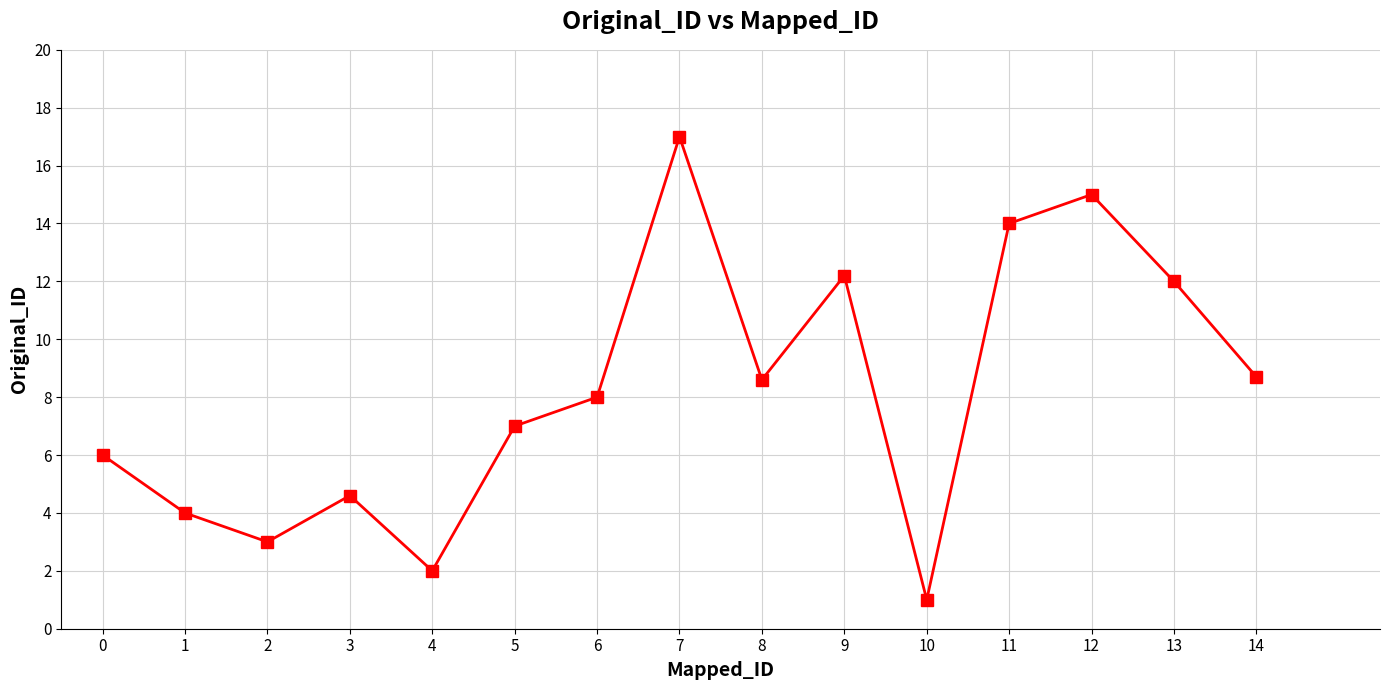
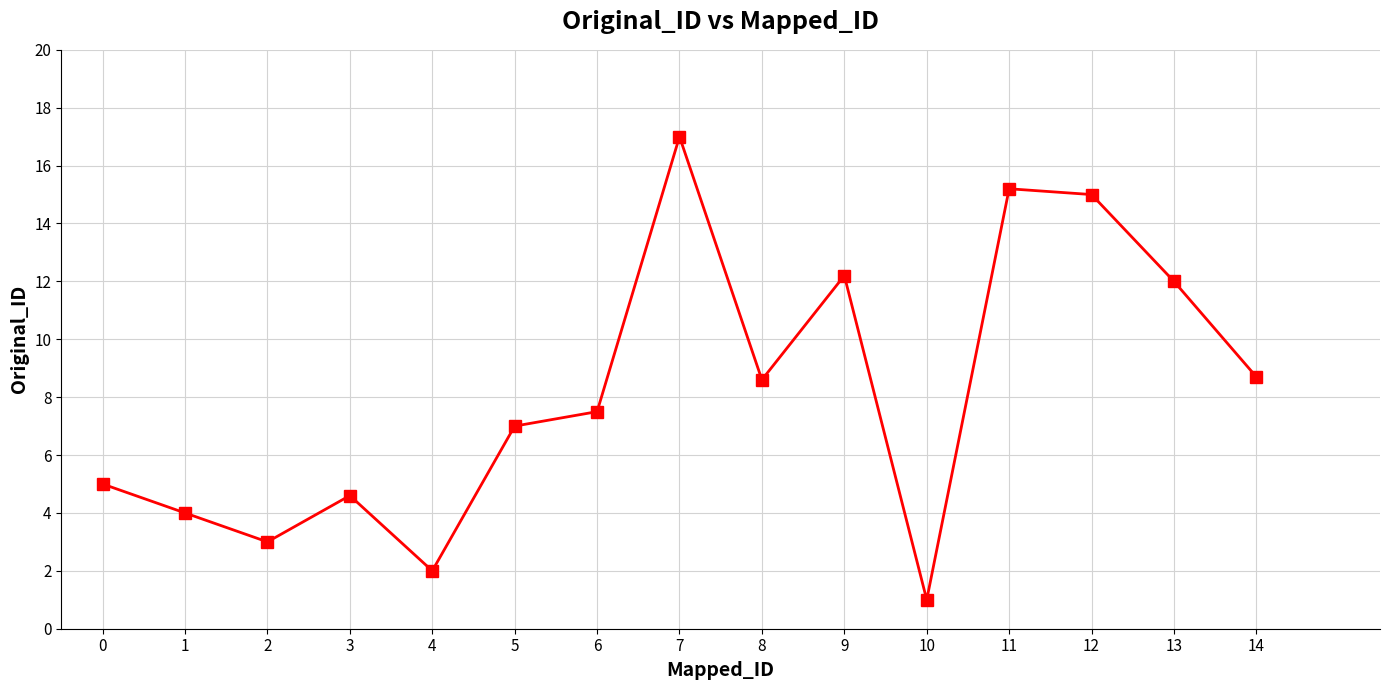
0: 6 -> 5
6: 8.0 -> 7.5
11: 14.0 -> 15.2
